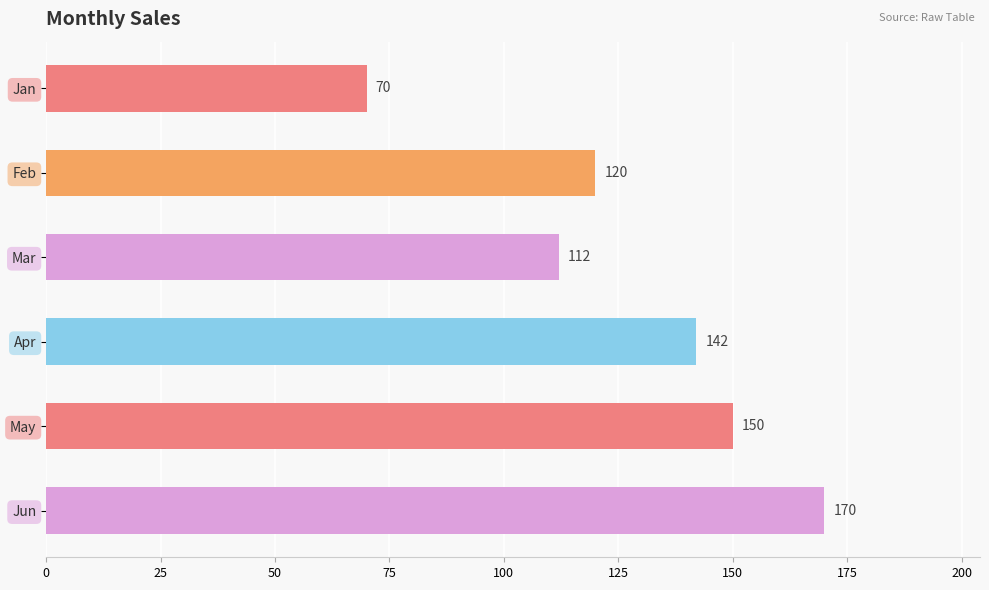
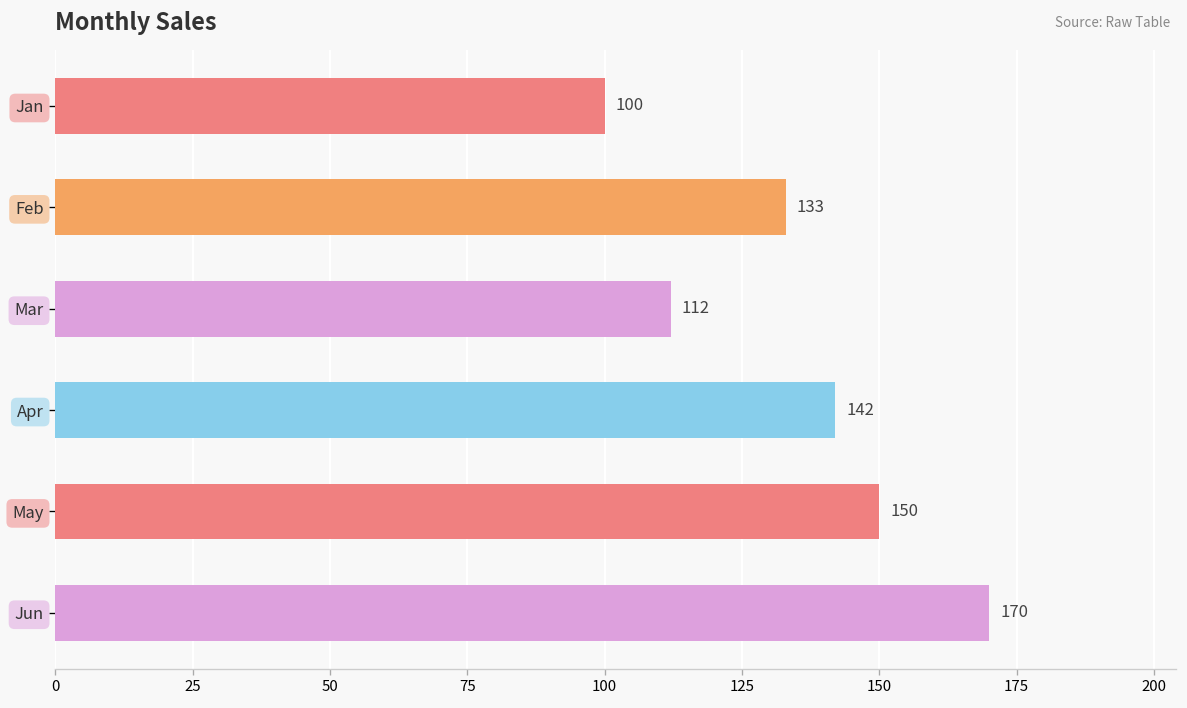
Jan: 70 -> 100
Feb: 120 -> 133
